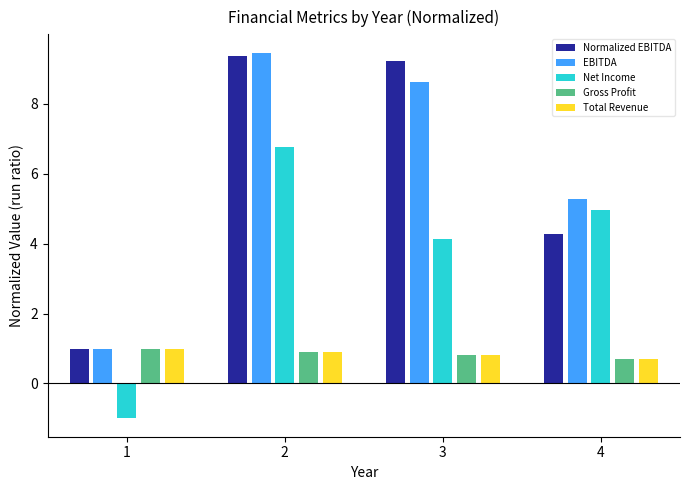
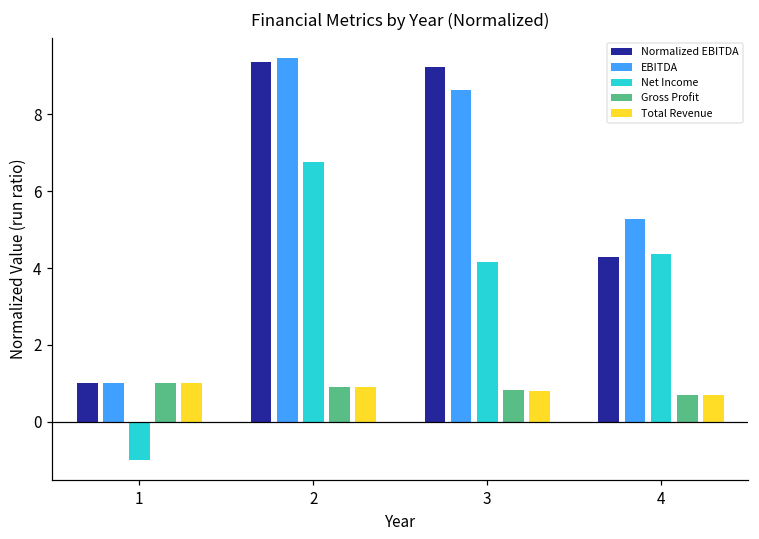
Net Income, 4: 5.0 -> 4.4
